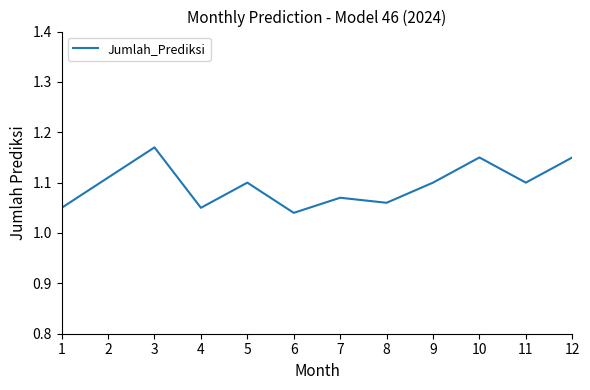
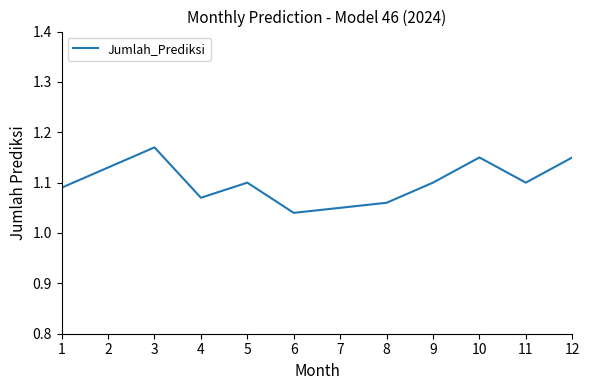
1: 1.05 -> 1.09
2: 1.11 -> 1.13
4: 1.05 -> 1.07
7: 1.07 -> 1.05
